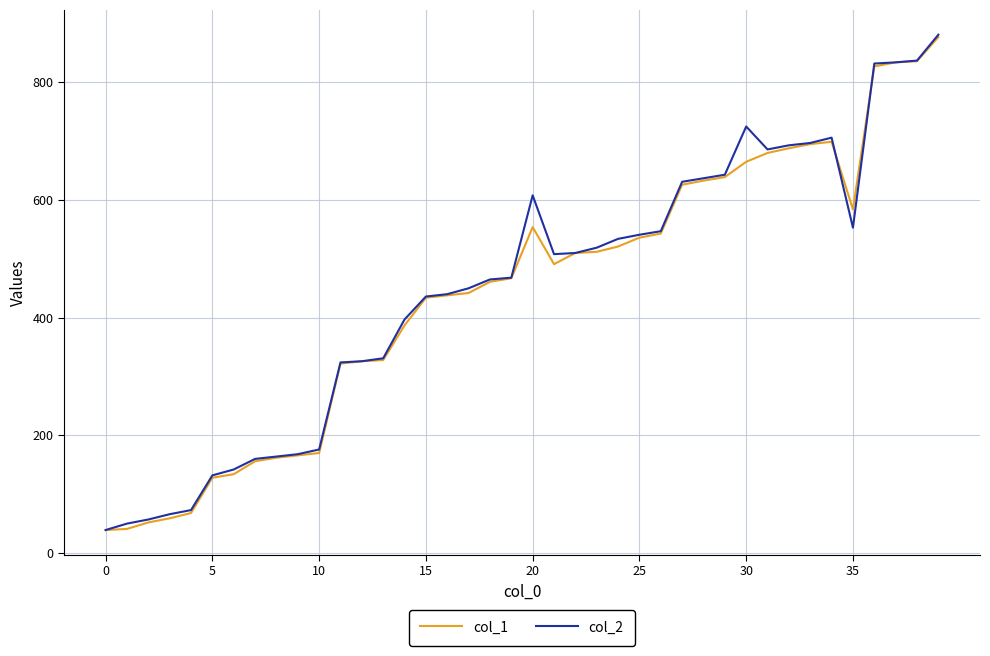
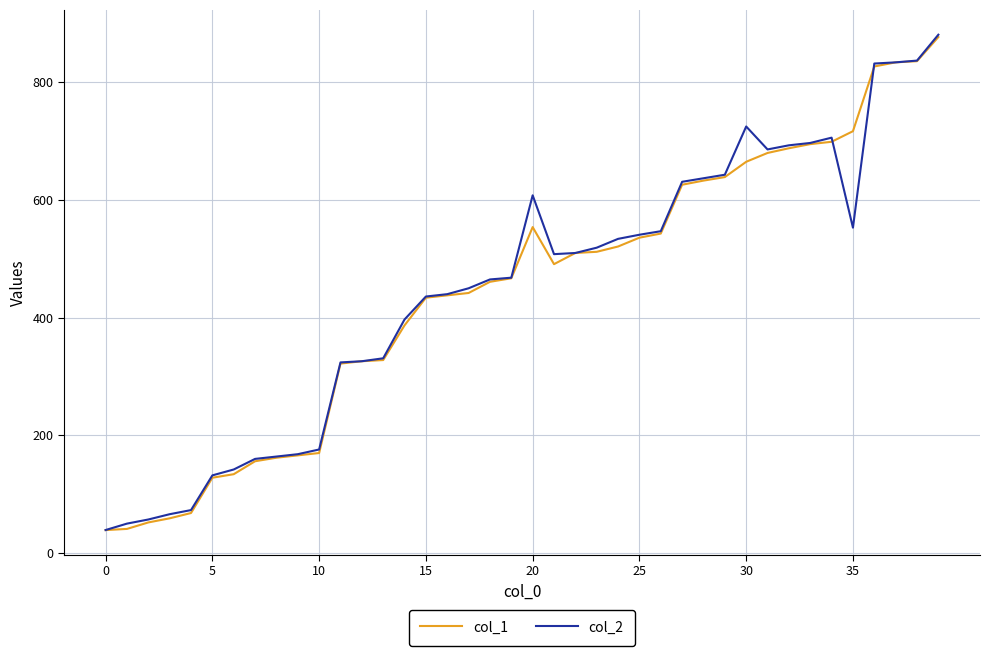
col_1, 35: 580 -> 720
